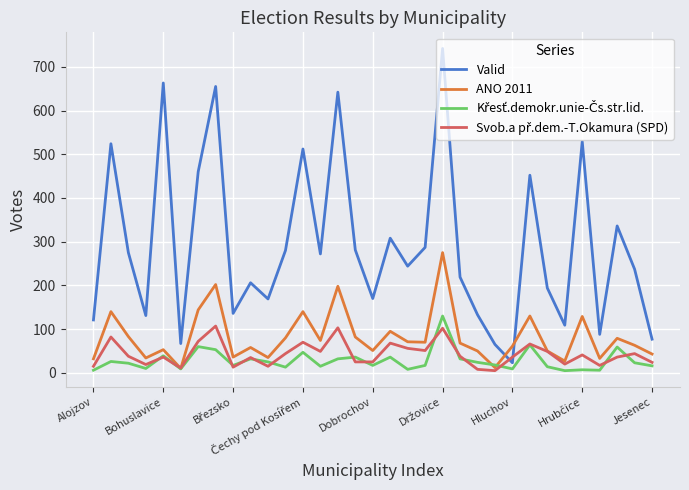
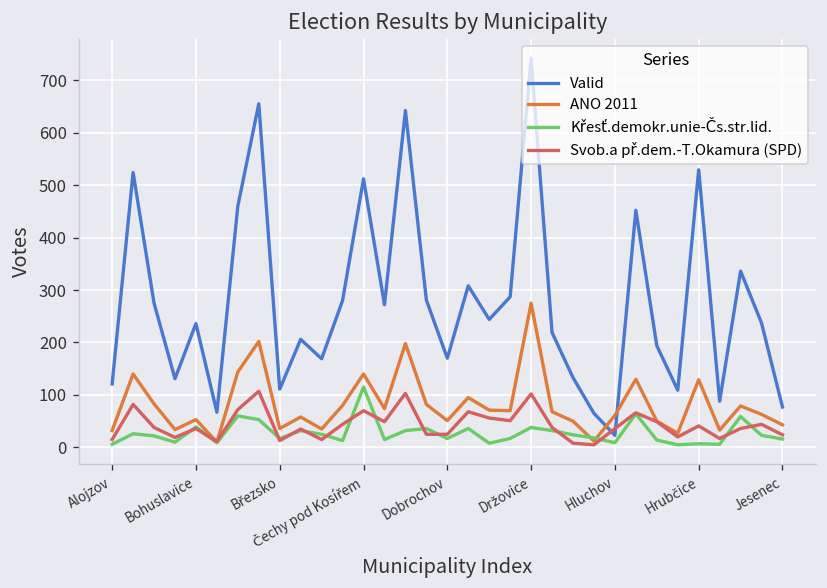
Valid, Bohuslavice: 660 -> 240
Valid, Březsko: 140 -> 110
Křesť.demokr.unie-Čs.str.lid., Čechy pod Kosířem: 50 -> 120
Křesť.demokr.unie-Čs.str.lid., Držovice: 130 -> 40
